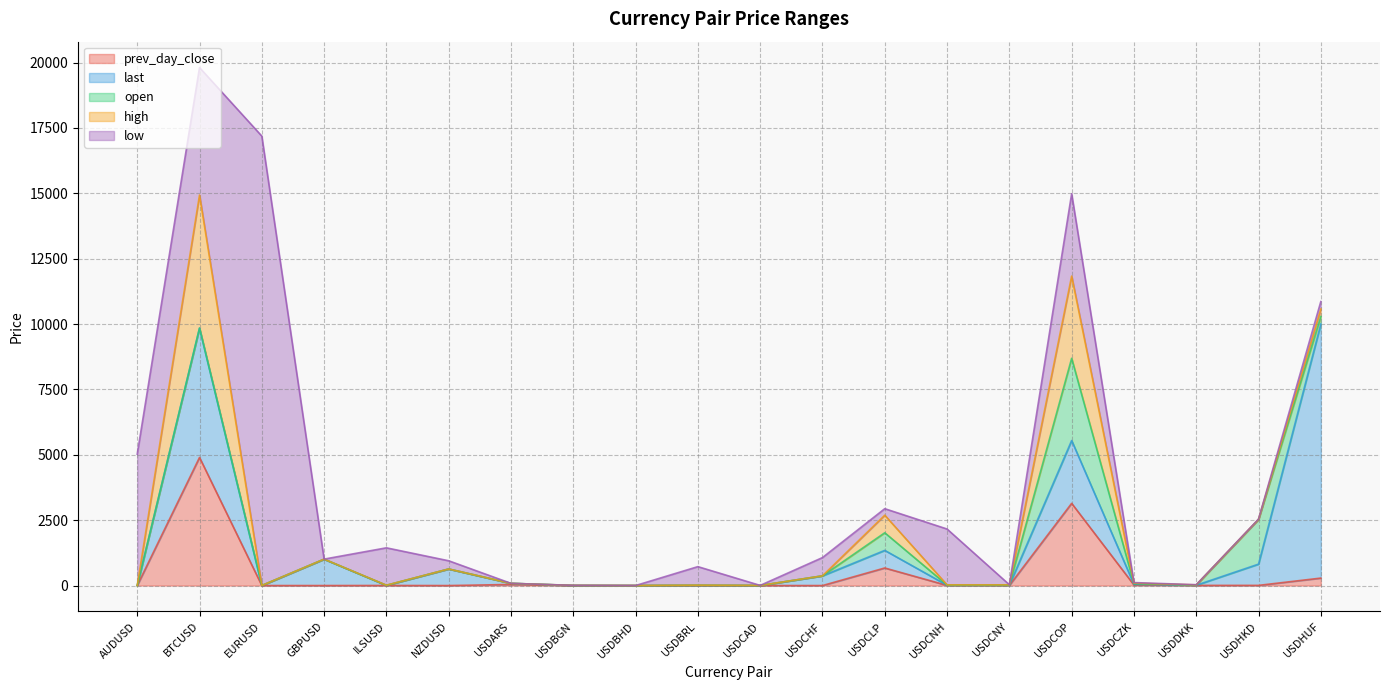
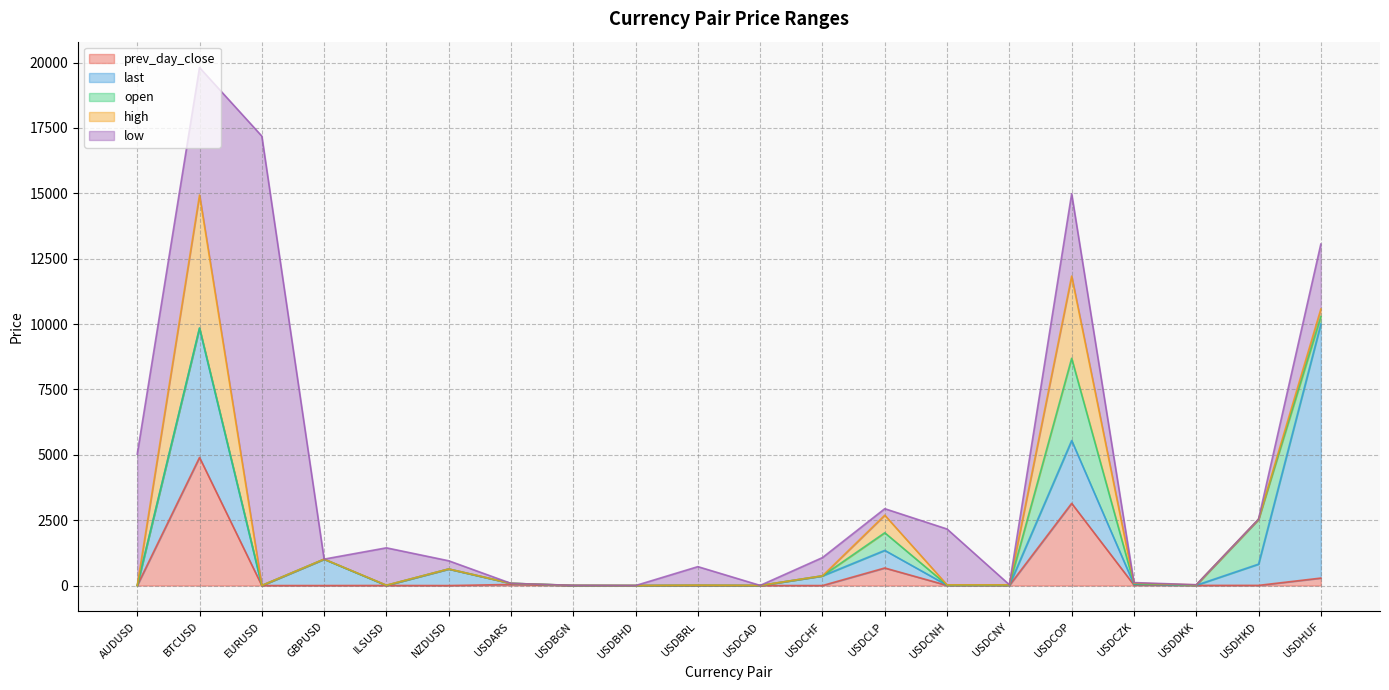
low, USDHUF: 300 -> 2500
